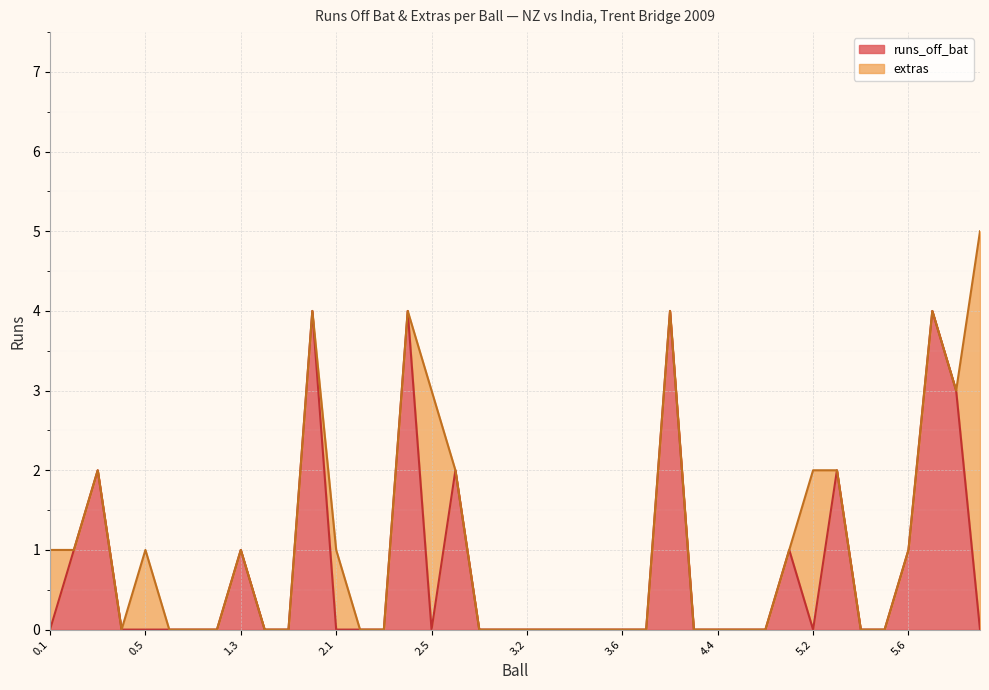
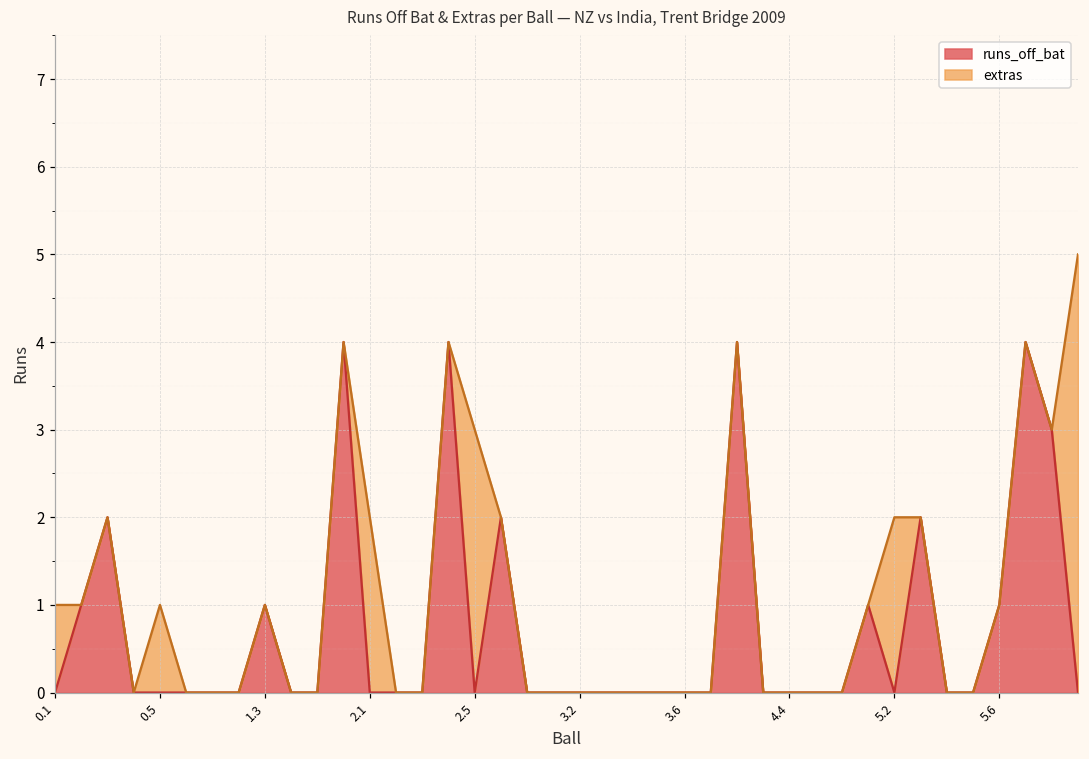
extras, 2.1: 1 -> 2
